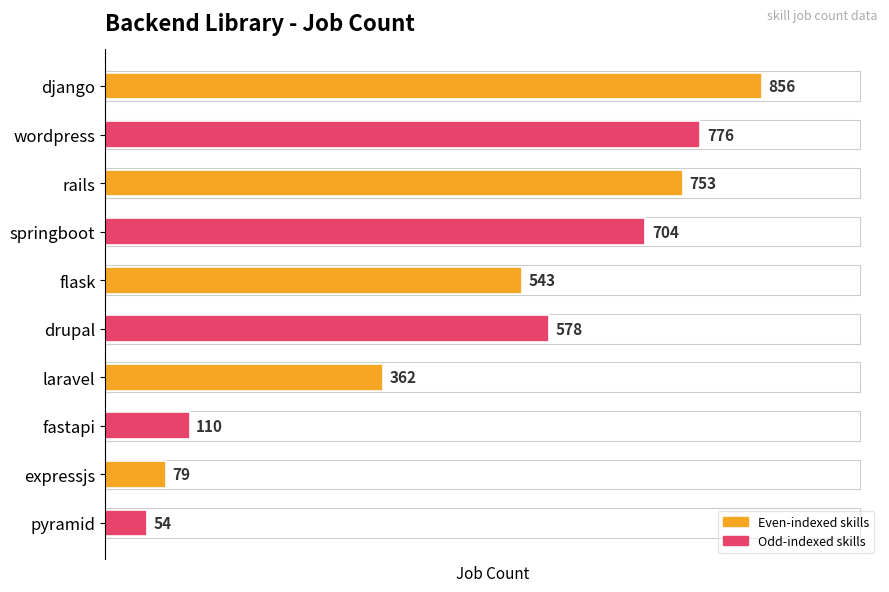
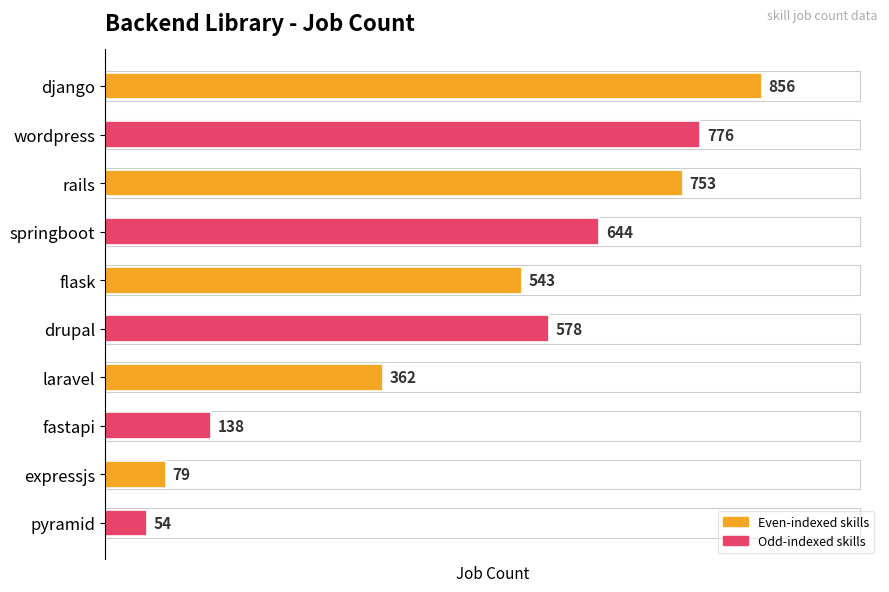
springboot: 704 -> 644
fastapi: 110 -> 138
